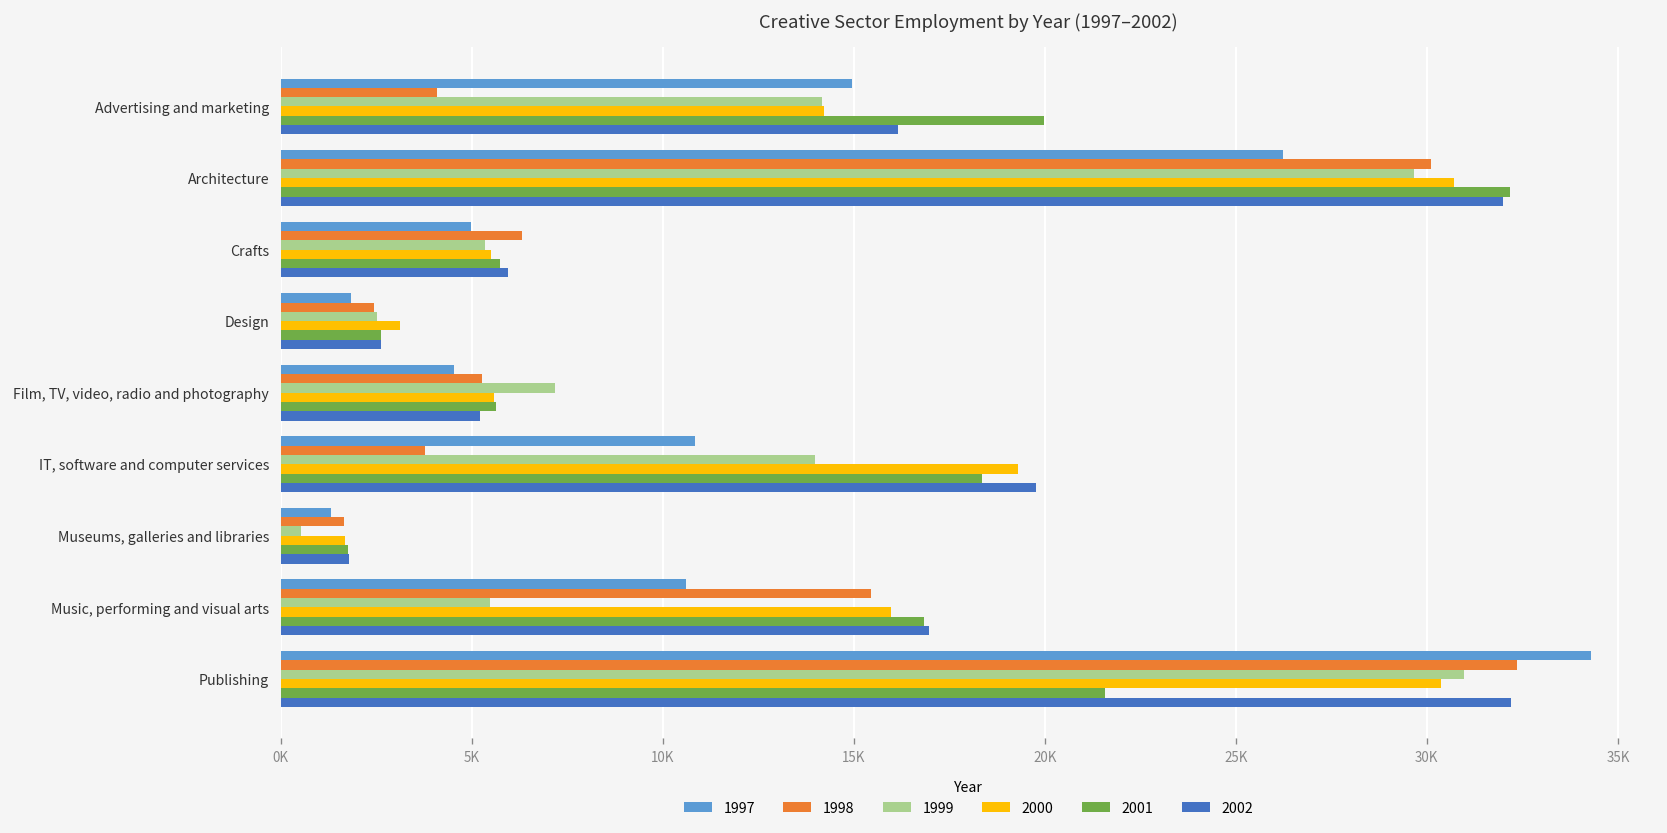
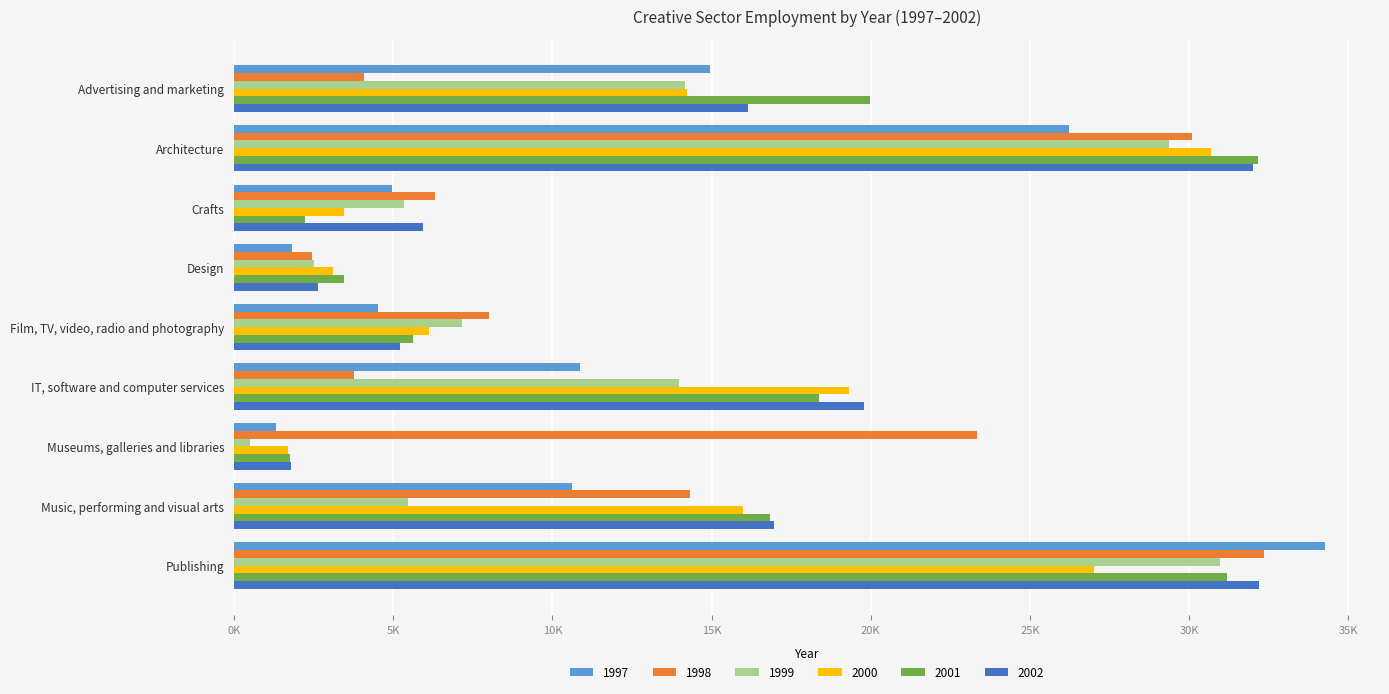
1999, Architecture: 29700 -> 29400
2000, Crafts: 5500 -> 3500
2001, Crafts: 5700 -> 2200
2001, Design: 2600 -> 3400
1998, Film, TV, video, radio and photography: 5300 -> 8000
2000, Film, TV, video, radio and photography: 5600 -> 6100
1998, Museums, galleries and libraries: 1600 -> 23300
1998, Music, performing and visual arts: 15500 -> 14300
2000, Publishing: 30400 -> 27000
2001, Publishing: 21600 -> 31200
